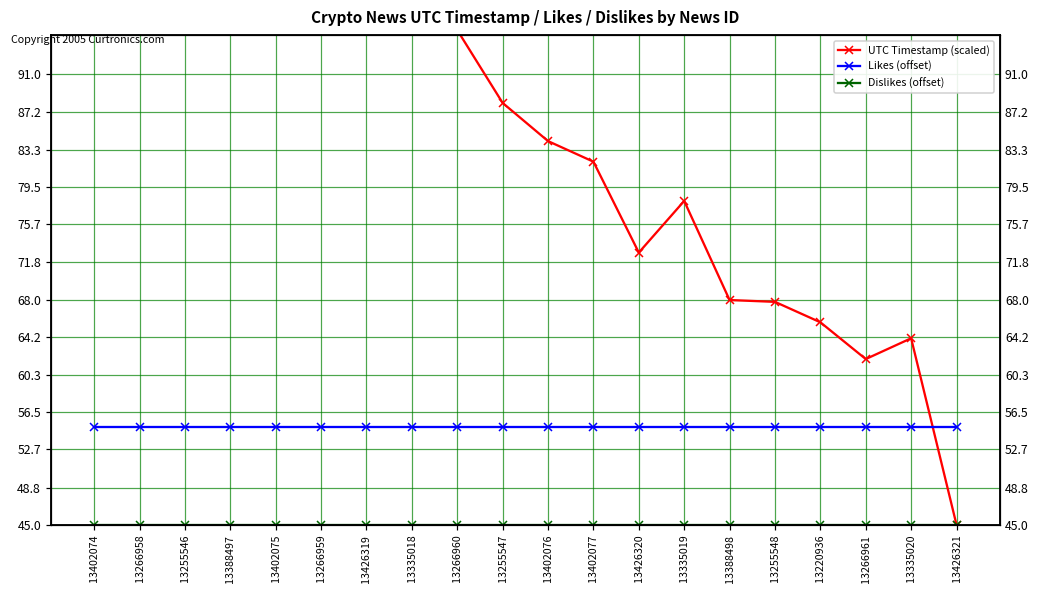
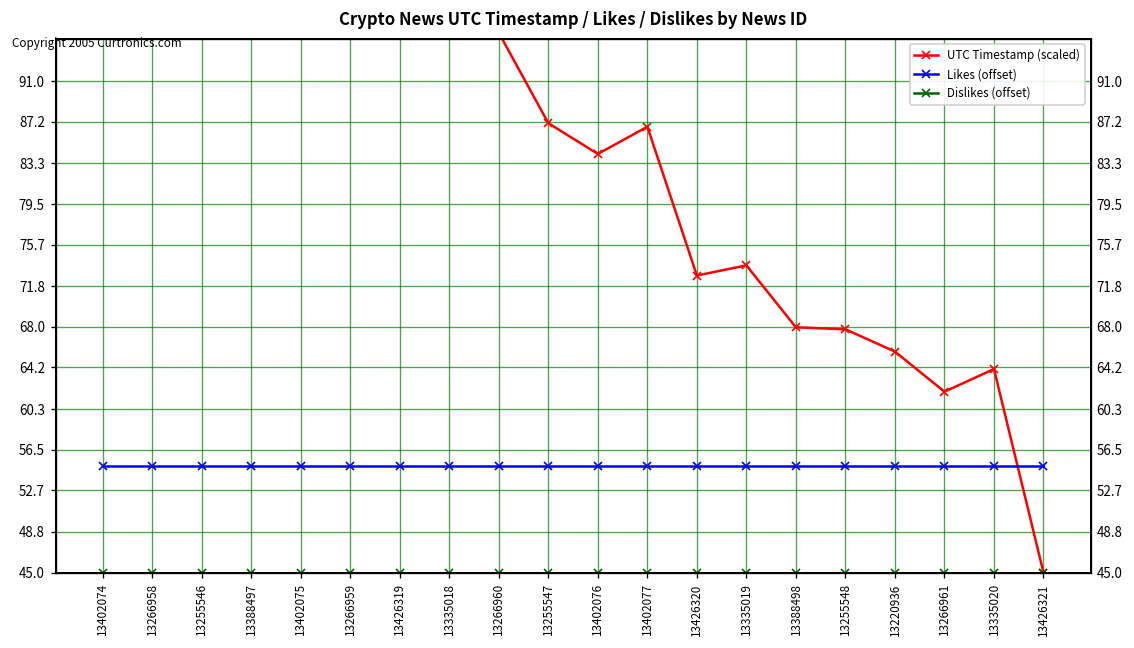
UTC Timestamp (scaled), 13255547: 88 -> 87
UTC Timestamp (scaled), 13402077: 82 -> 87
UTC Timestamp (scaled), 13335019: 78 -> 74
